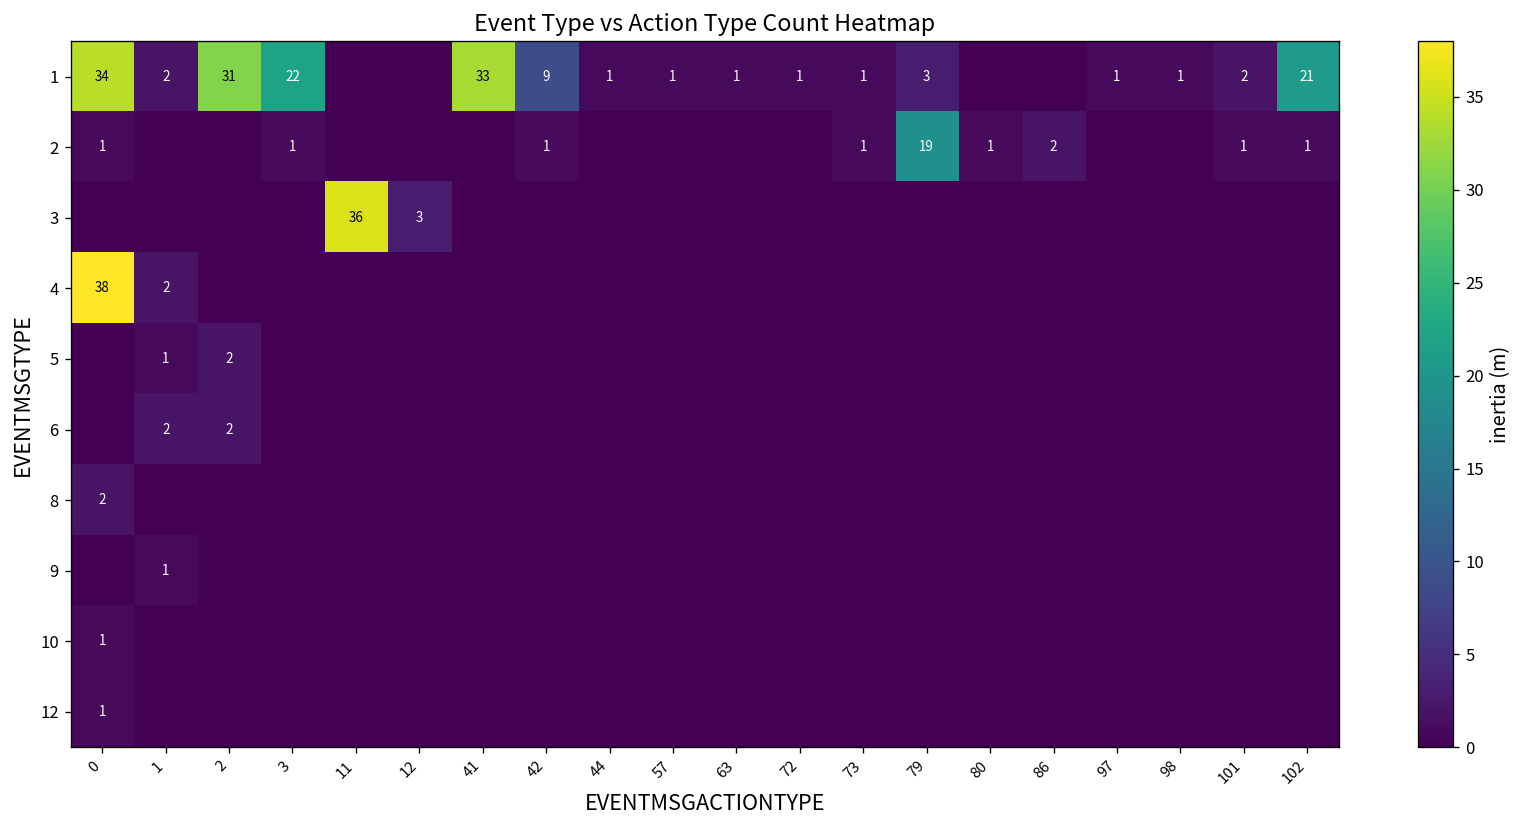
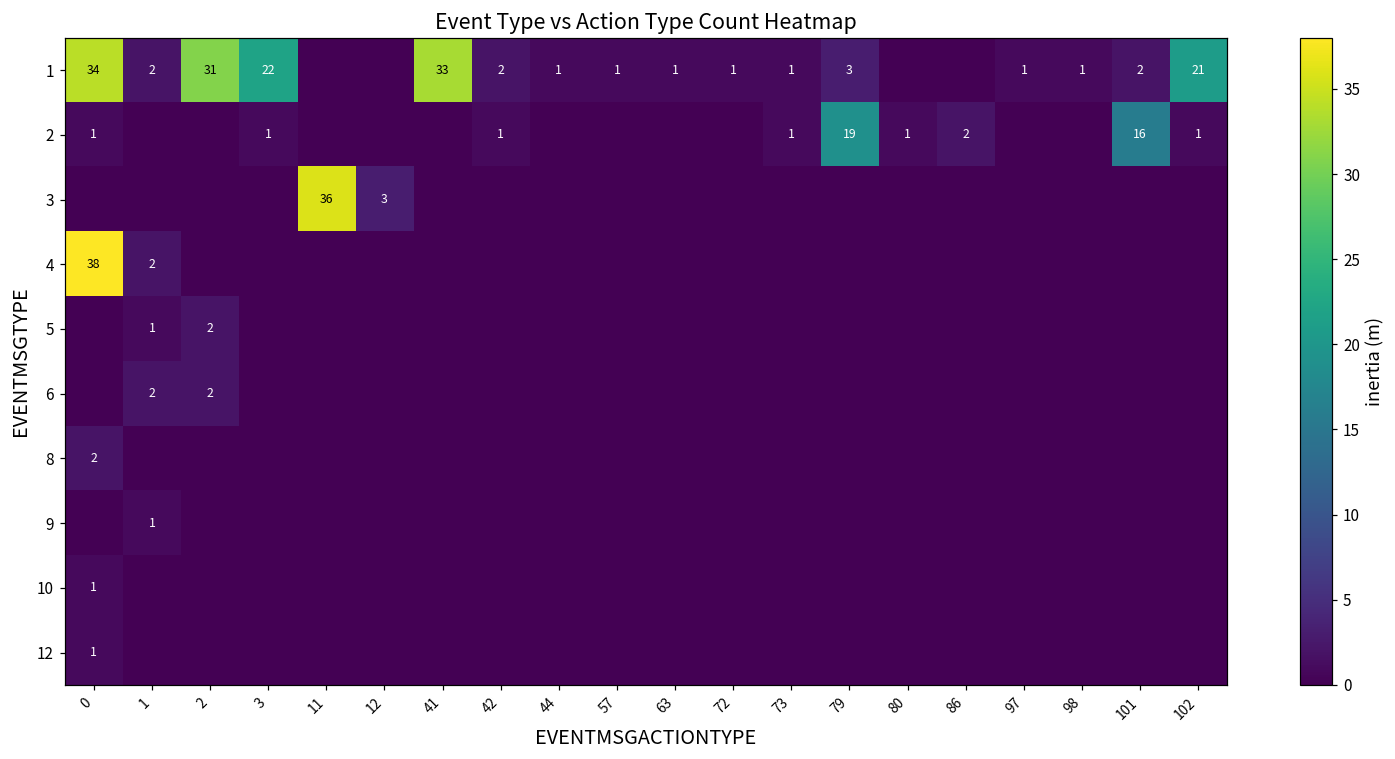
1, 42: 9 -> 2
2, 101: 1 -> 16
